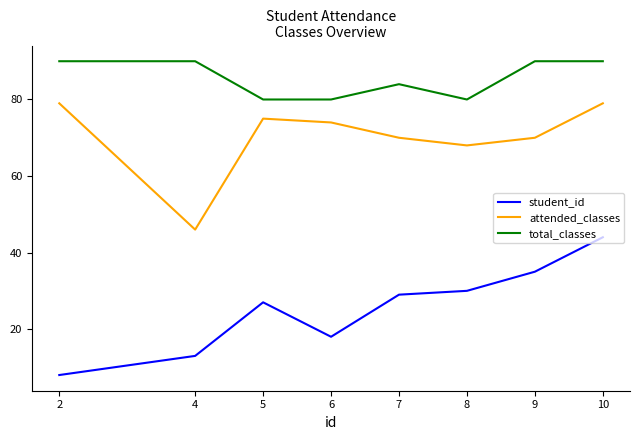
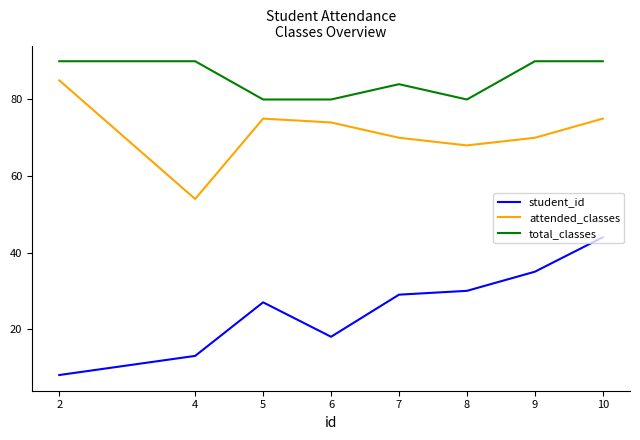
attended_classes, 2: 79 -> 85
attended_classes, 4: 46 -> 54
attended_classes, 10: 79 -> 75
